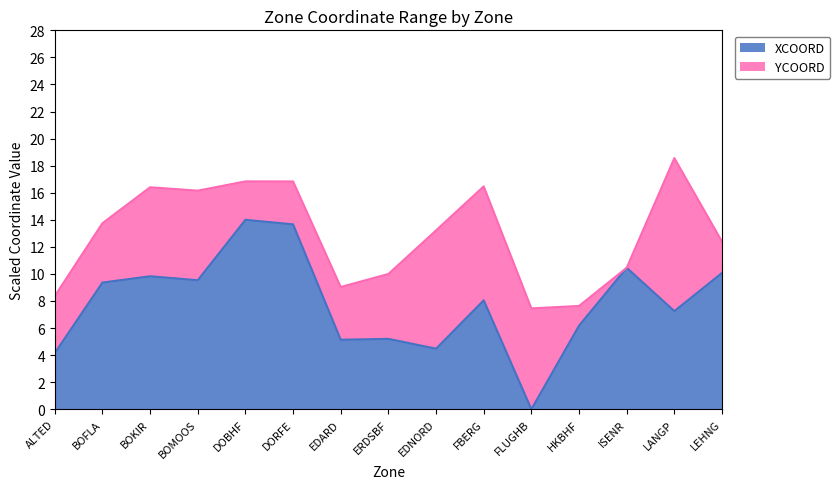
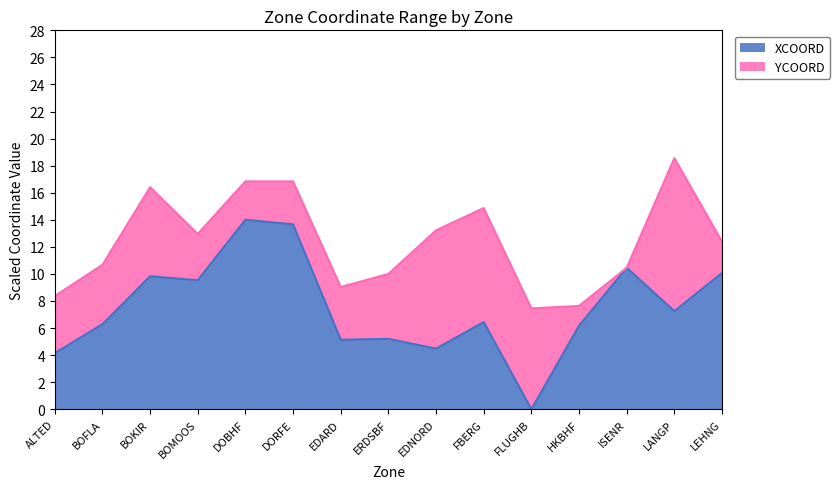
XCOORD, BOFLA: 9.4 -> 6.3
YCOORD, BOMOOS: 6.6 -> 3.4
XCOORD, FBERG: 8.0 -> 6.4
